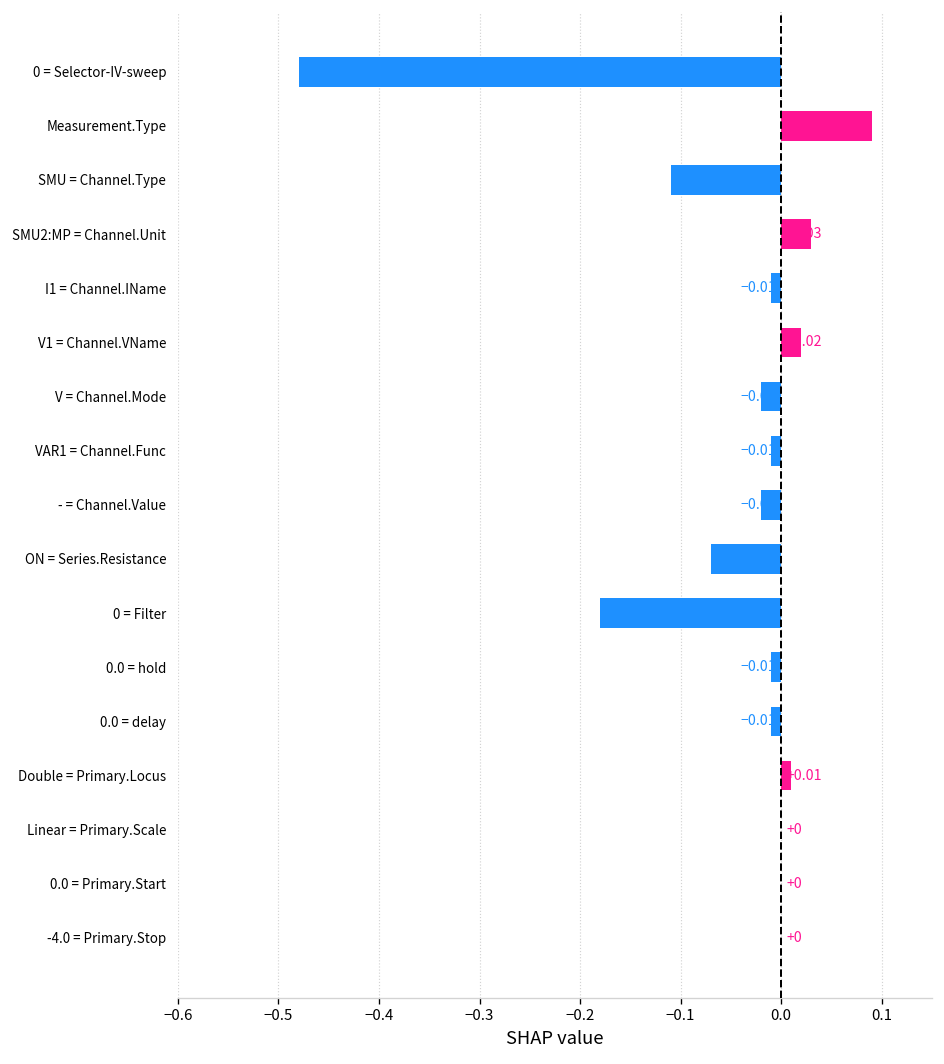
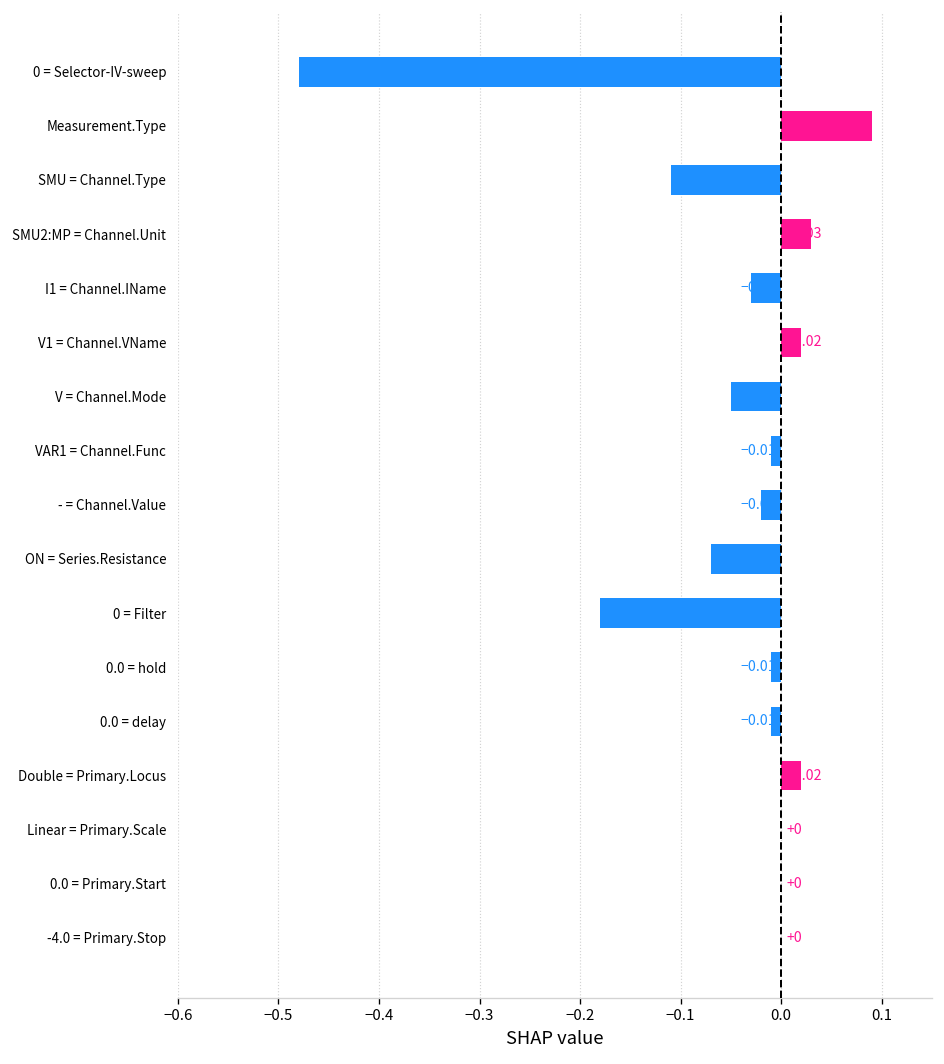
I1 = Channel.IName: -0.01 -> -0.03
V = Channel.Mode: -0.02 -> -0.05
Double = Primary.Locus: +0.01 -> +0.02
